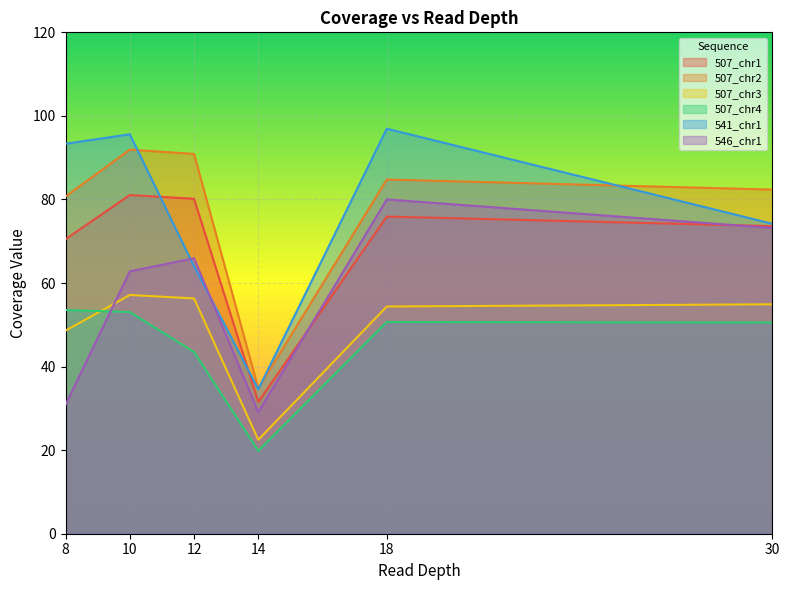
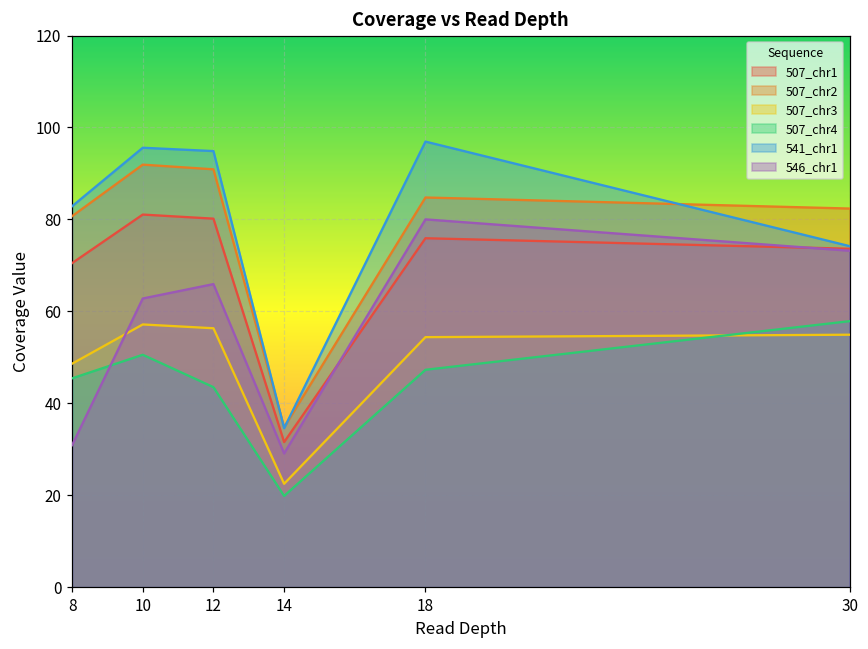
507_chr4, 8: 54 -> 45
541_chr1, 8: 93 -> 83
507_chr4, 10: 53 -> 51
541_chr1, 12: 64 -> 95
507_chr4, 18: 51 -> 47
507_chr4, 30: 51 -> 58
